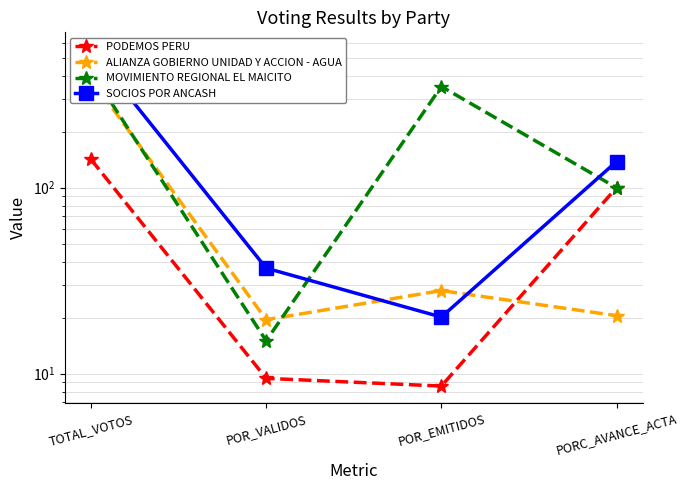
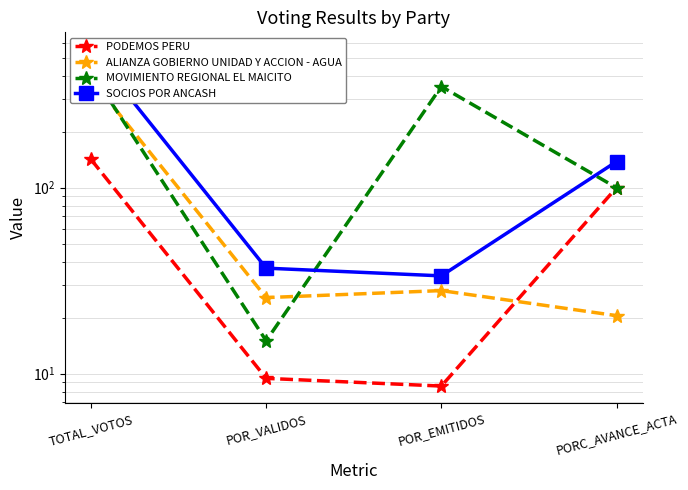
ALIANZA GOBIERNO UNIDAD Y ACCION - AGUA, POR_VALIDOS: 20 -> 26
SOCIOS POR ANCASH, POR_EMITIDOS: 20 -> 34
